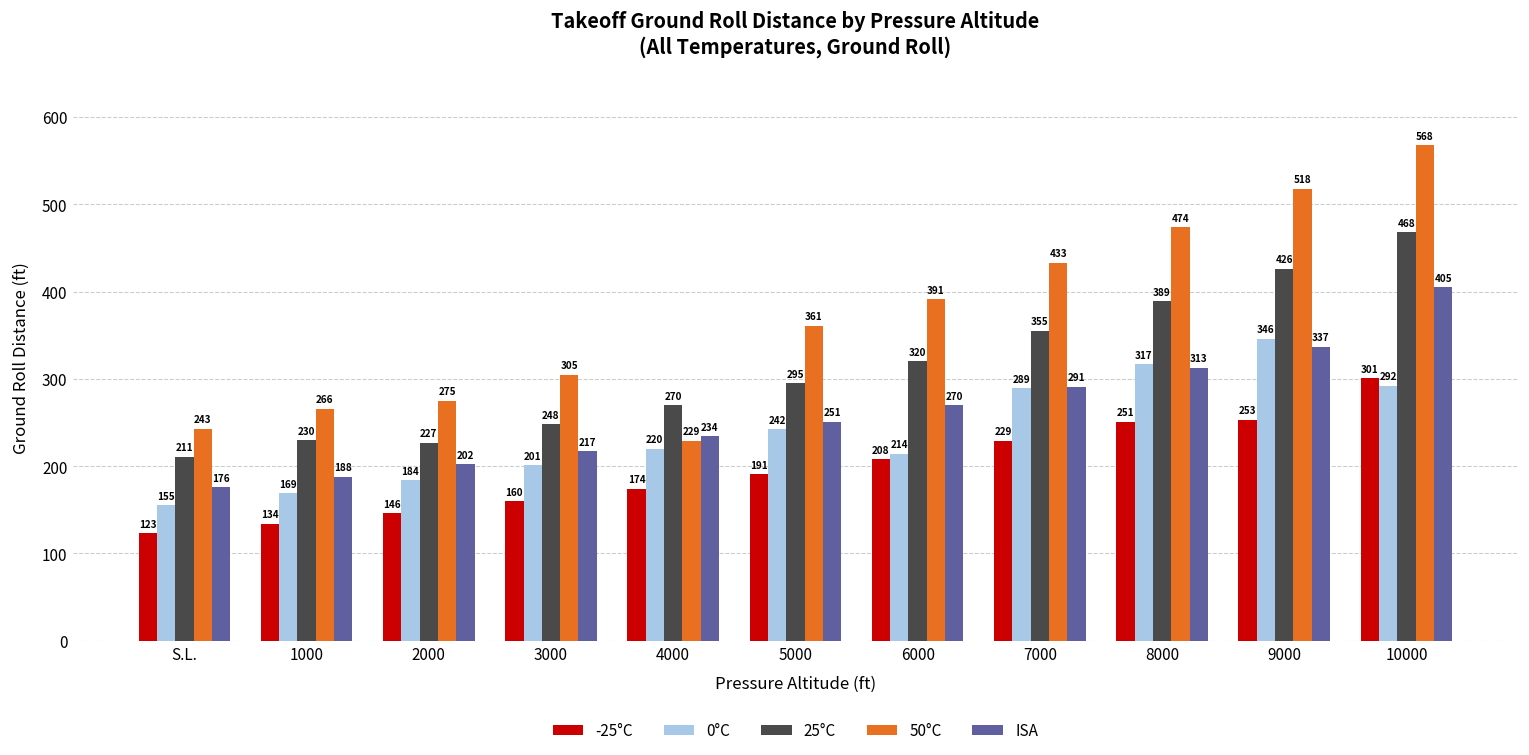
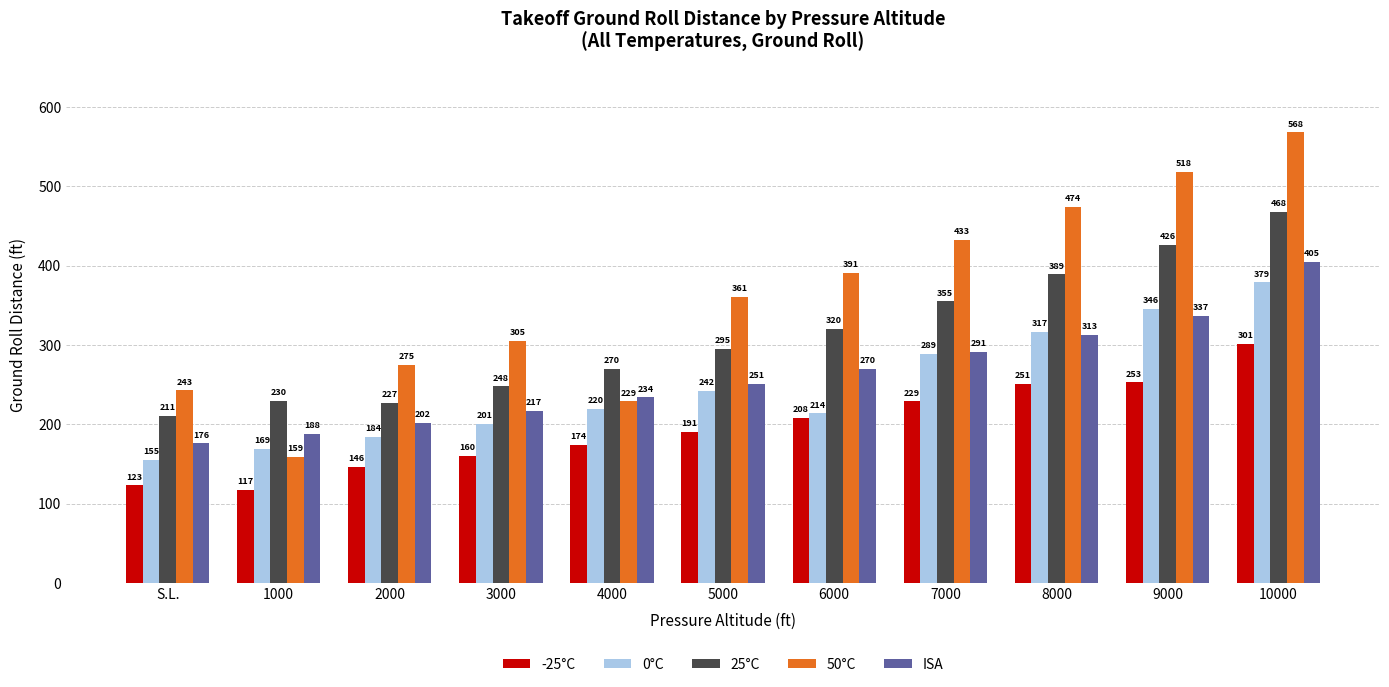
-25°C, 1000: 134 -> 117
50°C, 1000: 266 -> 159
0°C, 10000: 292 -> 379
